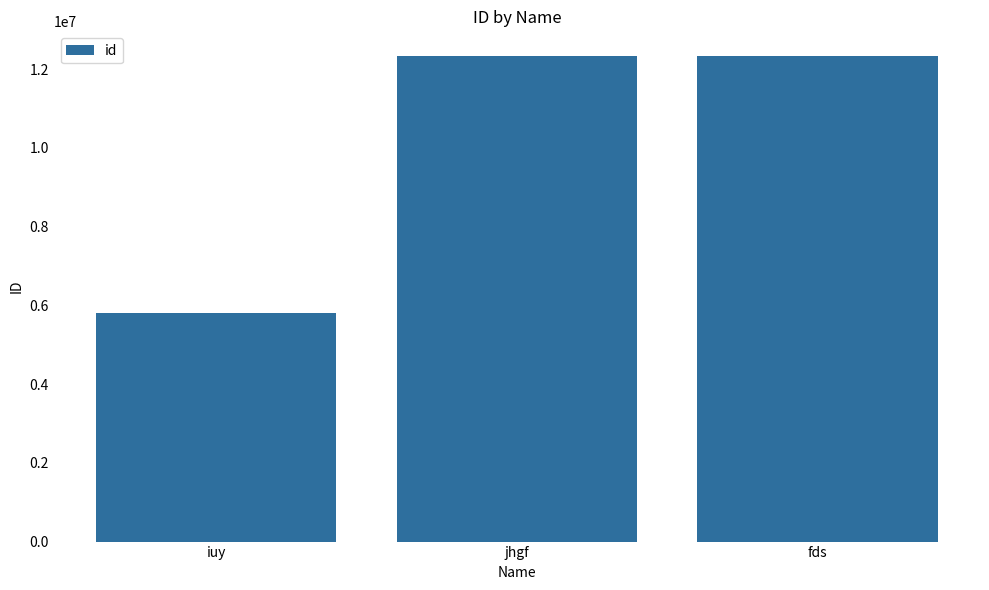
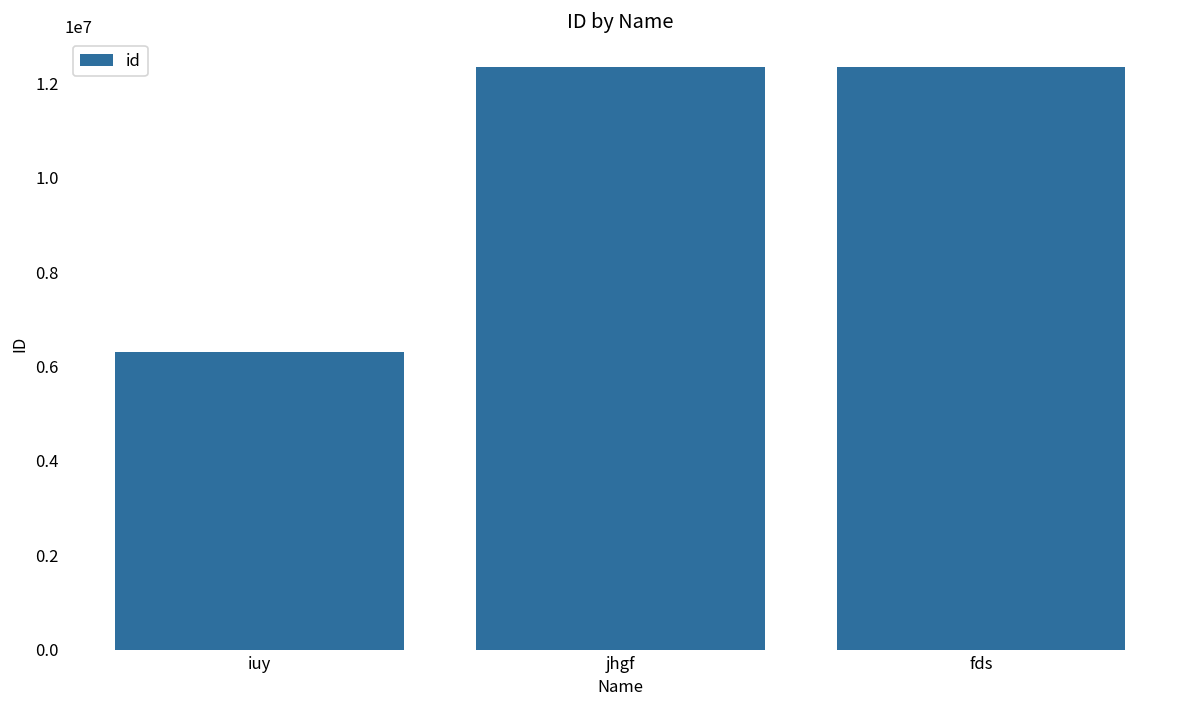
iuy: 5800000 -> 6300000
